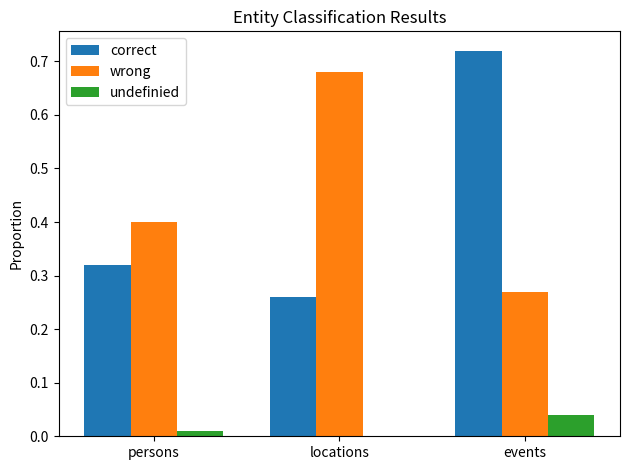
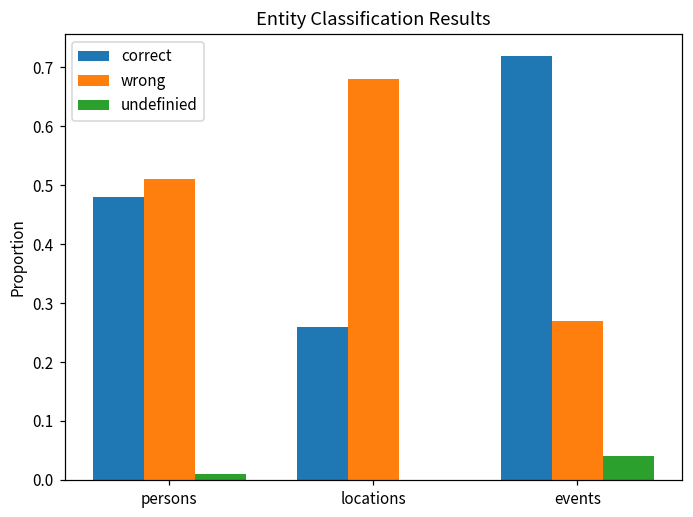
correct, persons: 0.32 -> 0.48
wrong, persons: 0.40 -> 0.51
